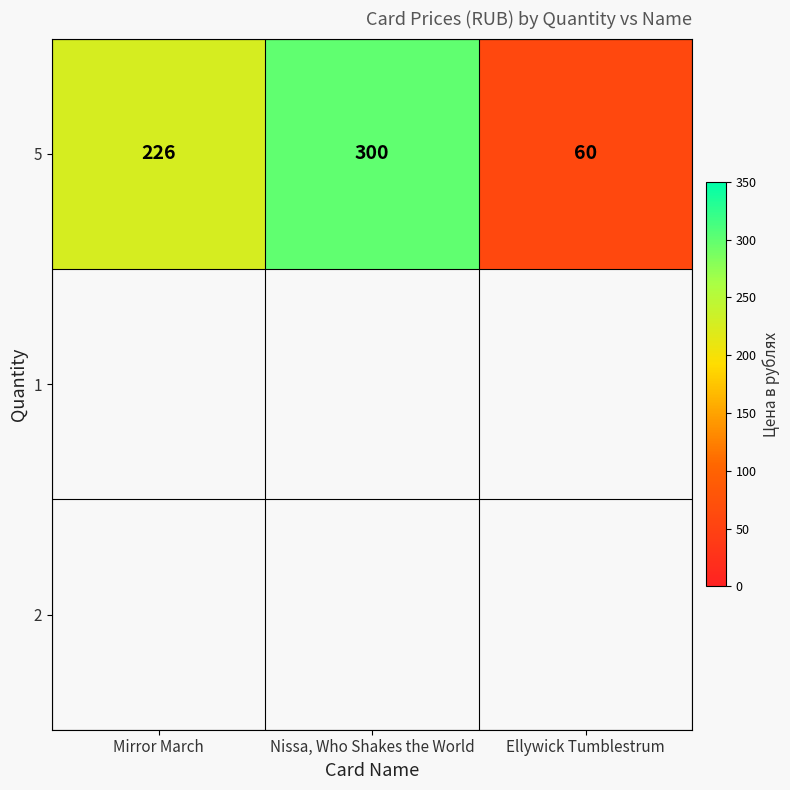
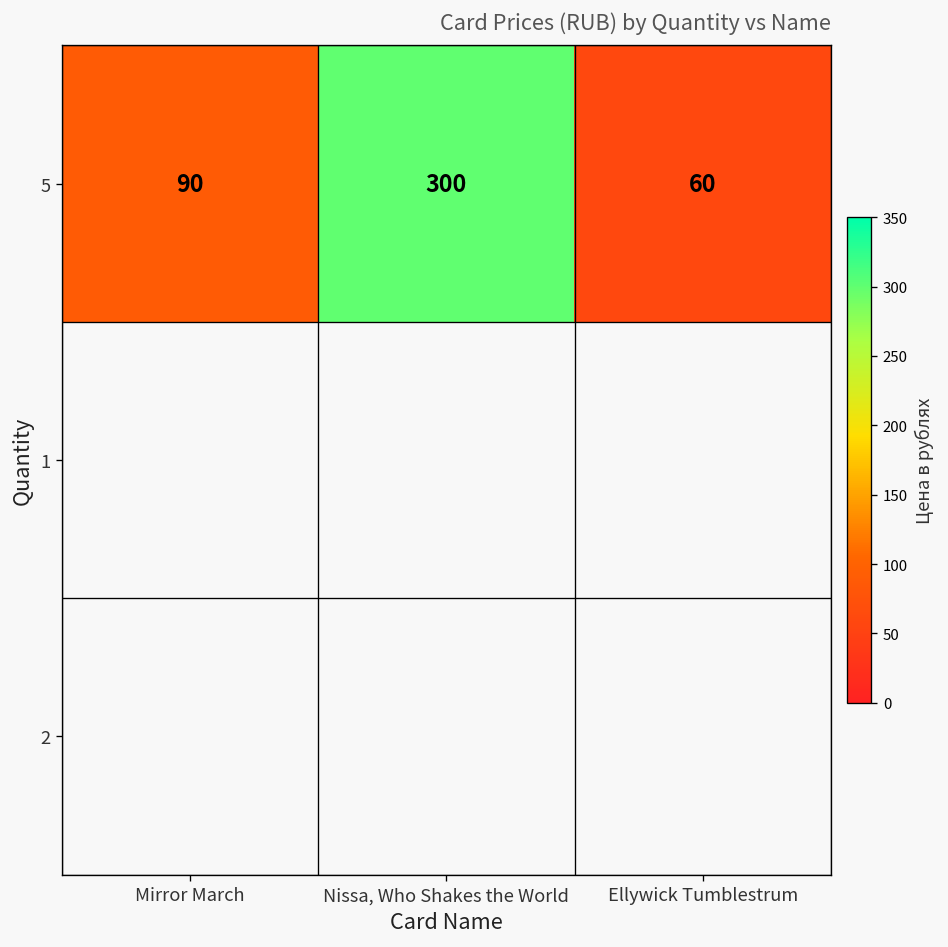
5, Mirror March: 226 -> 90
